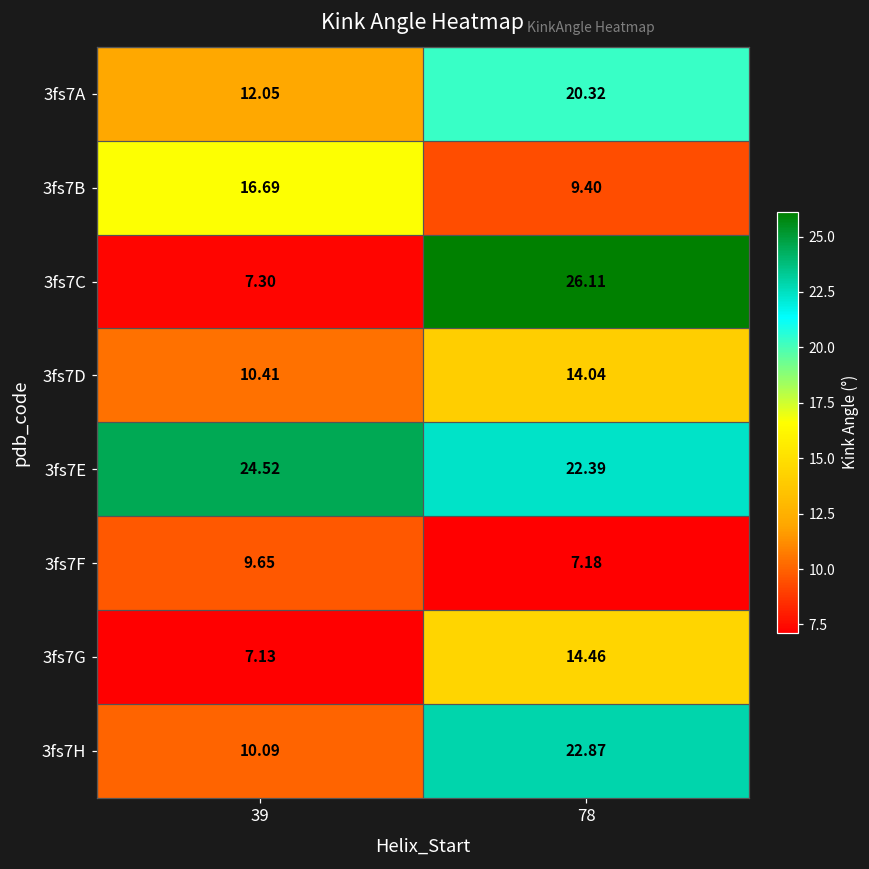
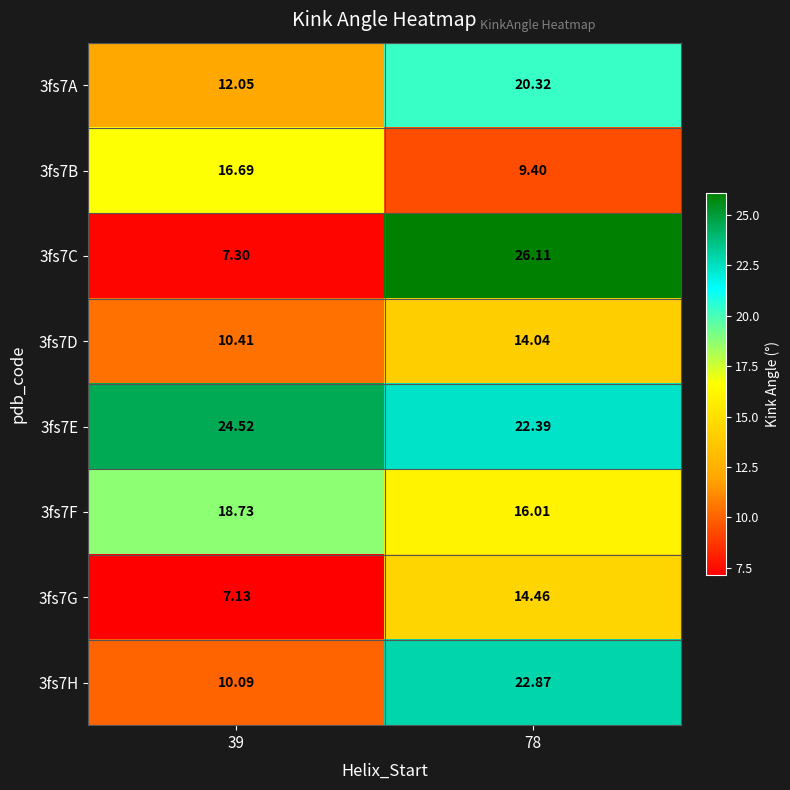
3fs7F, 39: 9.65 -> 18.73
3fs7F, 78: 7.18 -> 16.01
